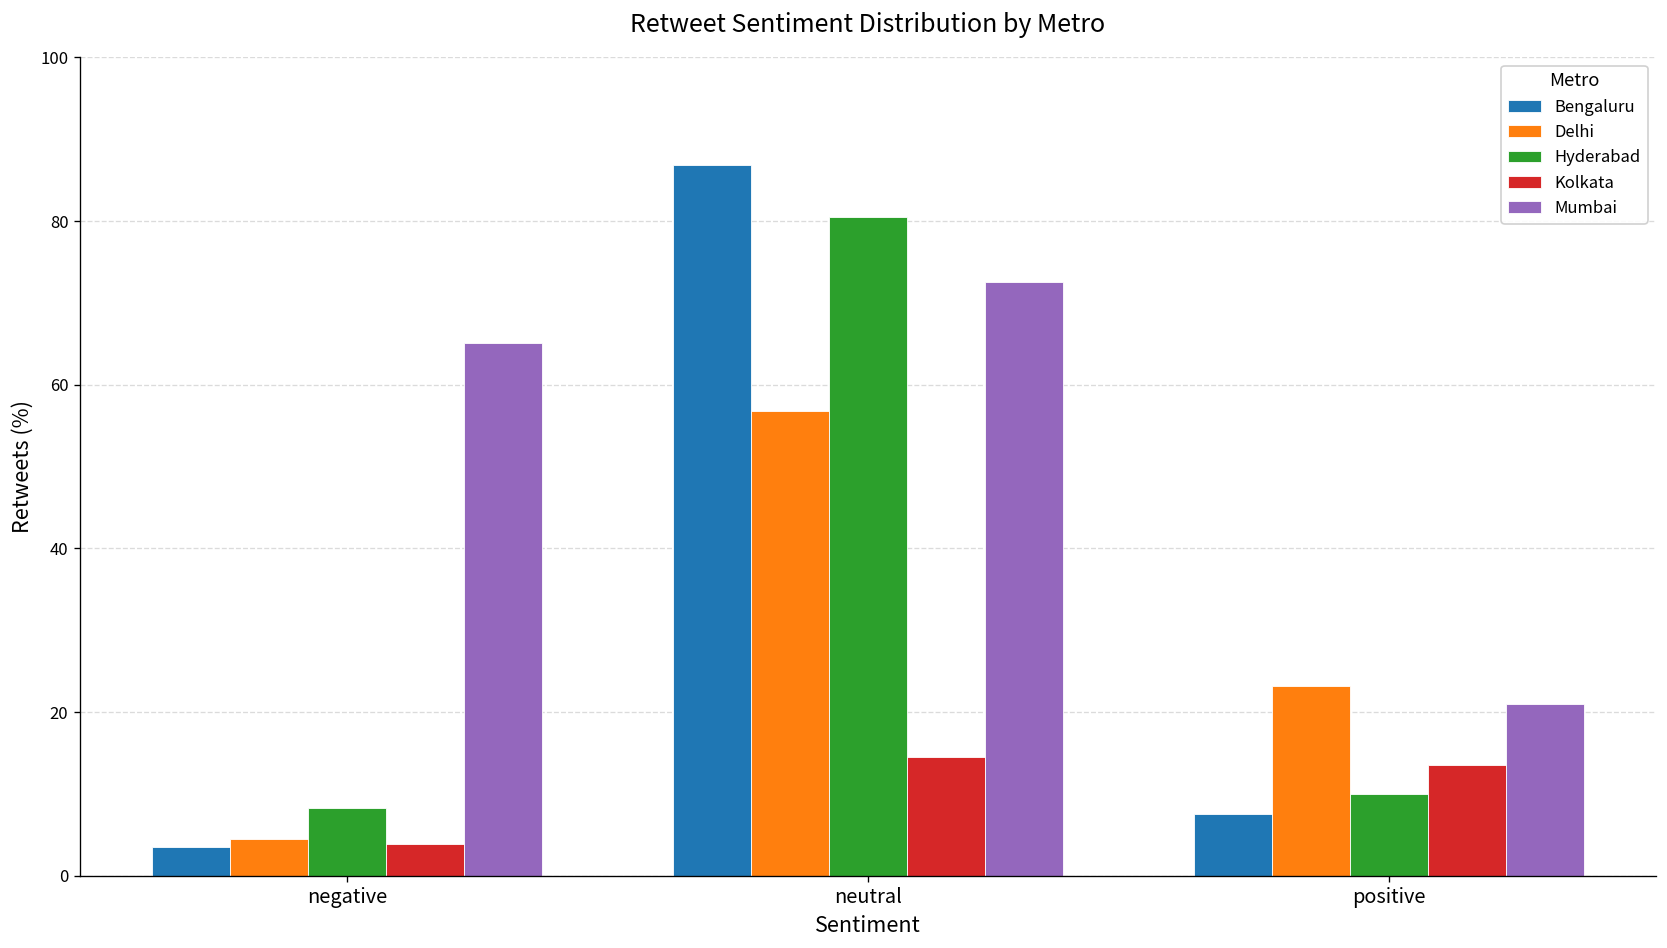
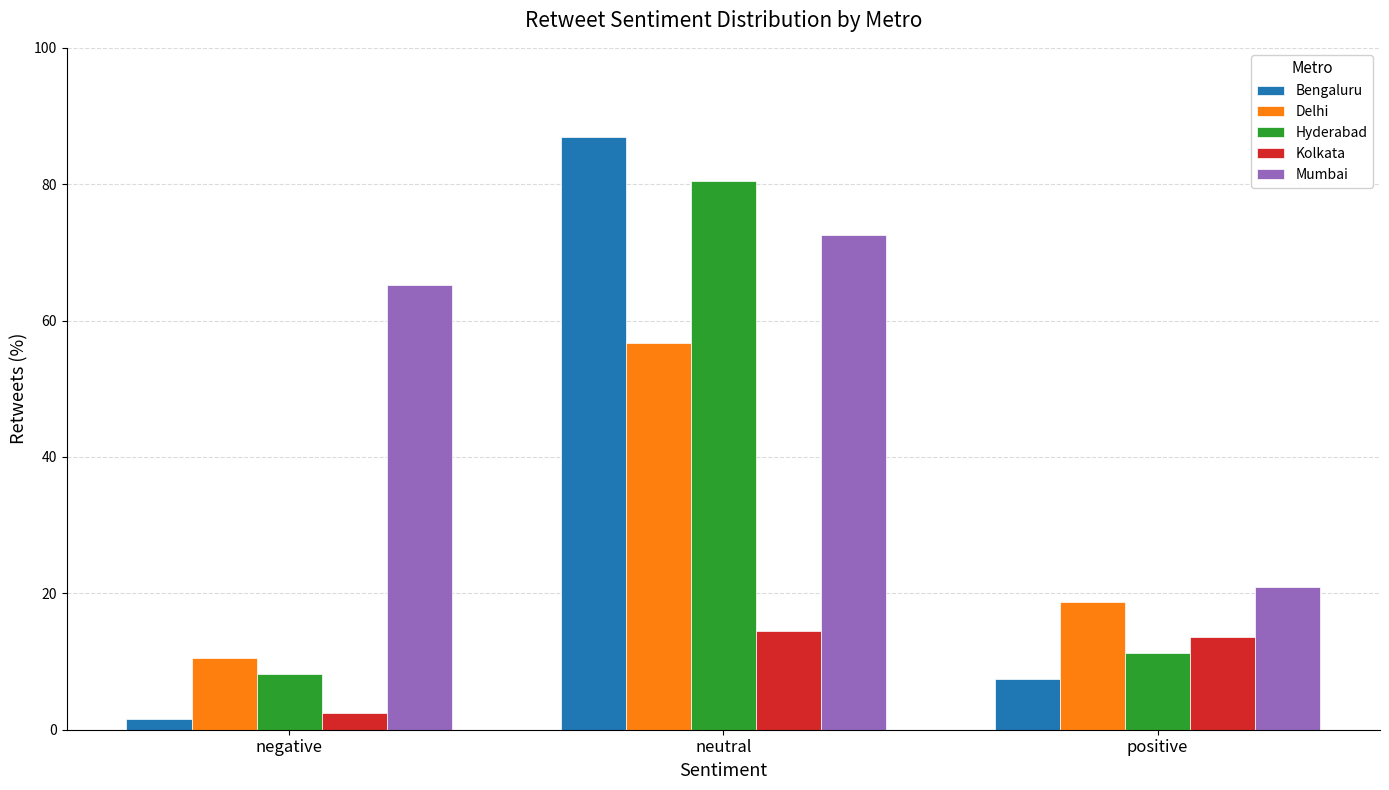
Bengaluru, negative: 4 -> 2
Delhi, negative: 4 -> 11
Kolkata, negative: 4 -> 2
Delhi, positive: 23 -> 19
Hyderabad, positive: 10 -> 11
